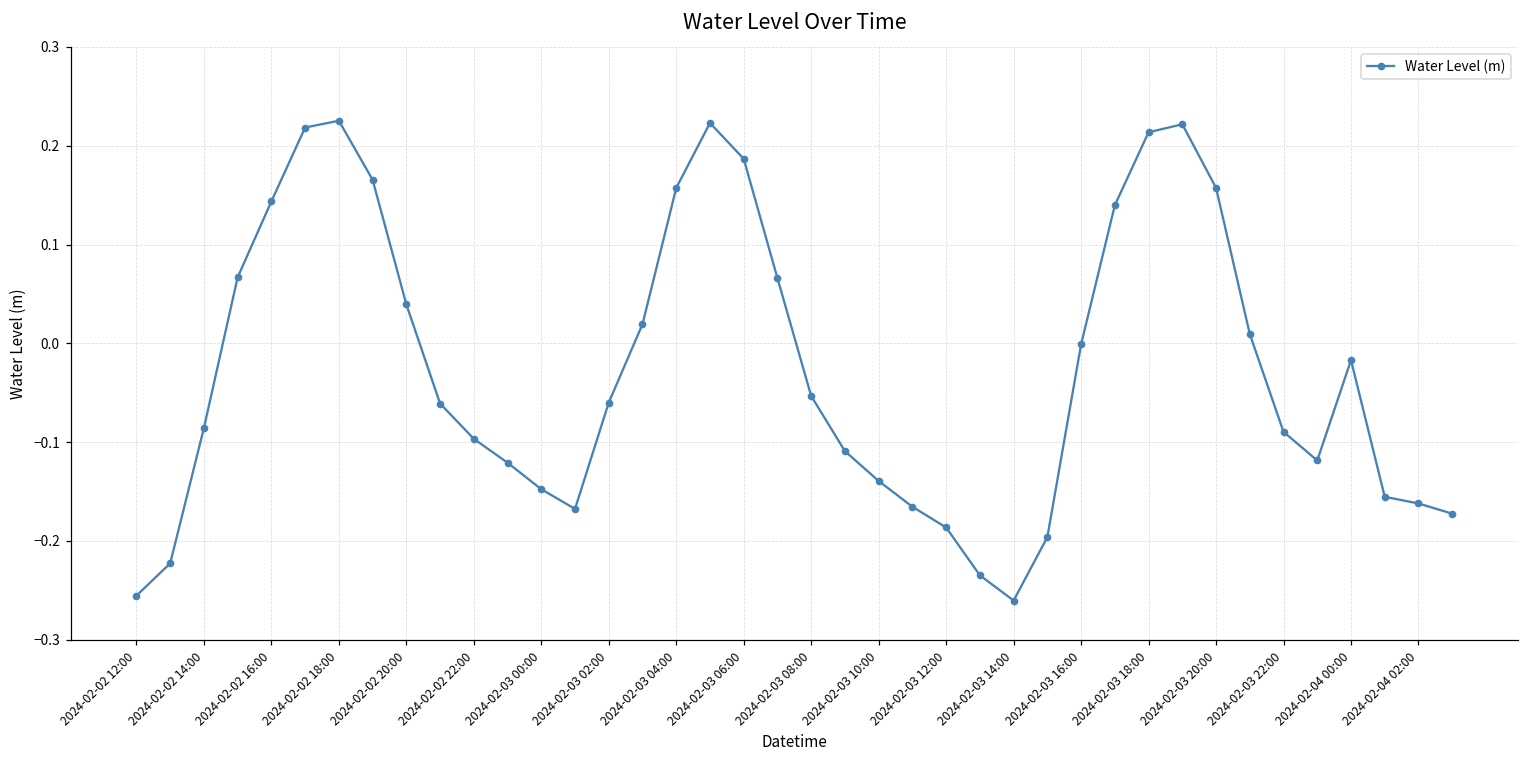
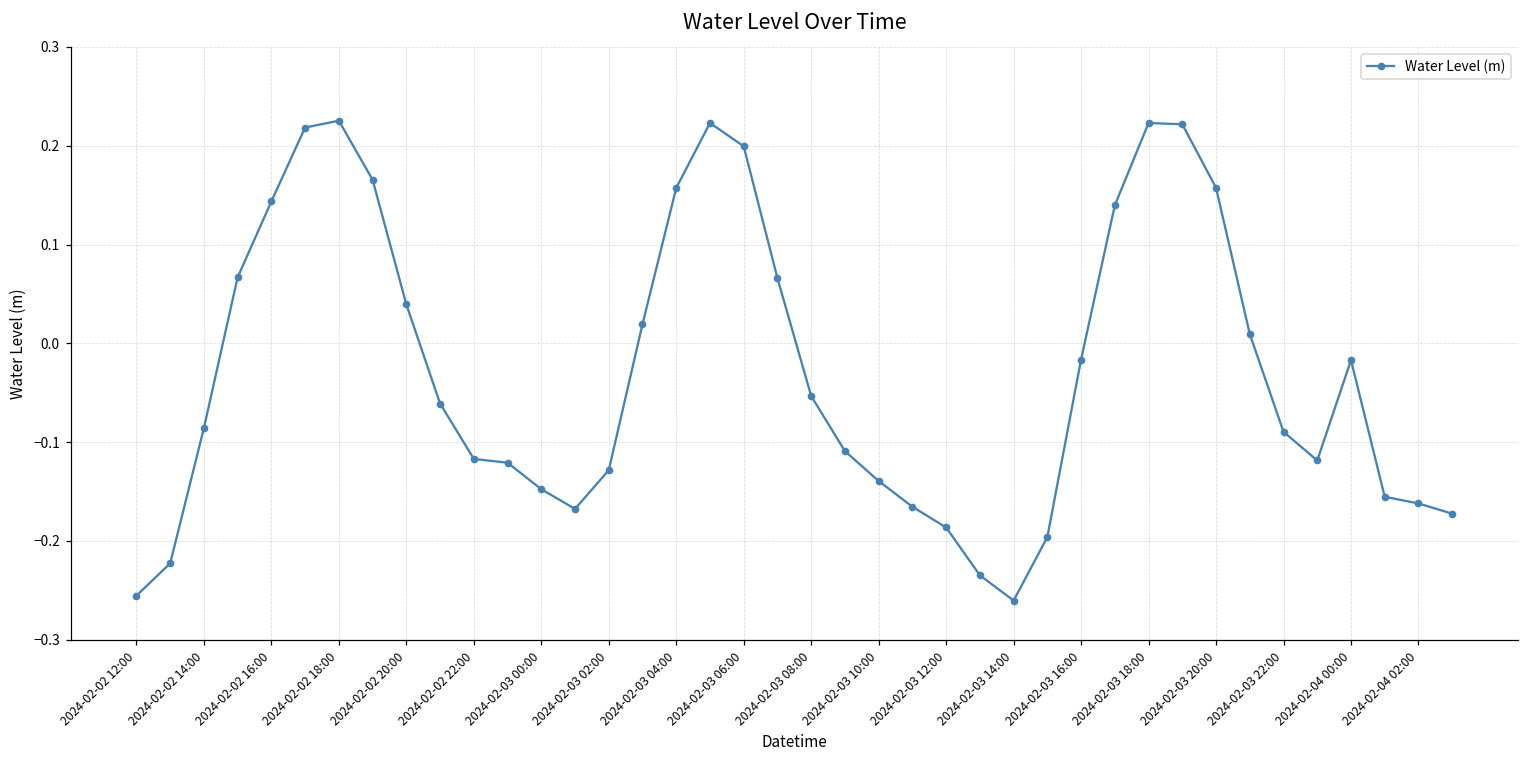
2024-02-02 22:00: -0.10 -> -0.12
2024-02-03 02:00: -0.06 -> -0.13
2024-02-03 06:00: 0.19 -> 0.20
2024-02-03 16:00: 0.00 -> -0.02
2024-02-03 18:00: 0.21 -> 0.22
